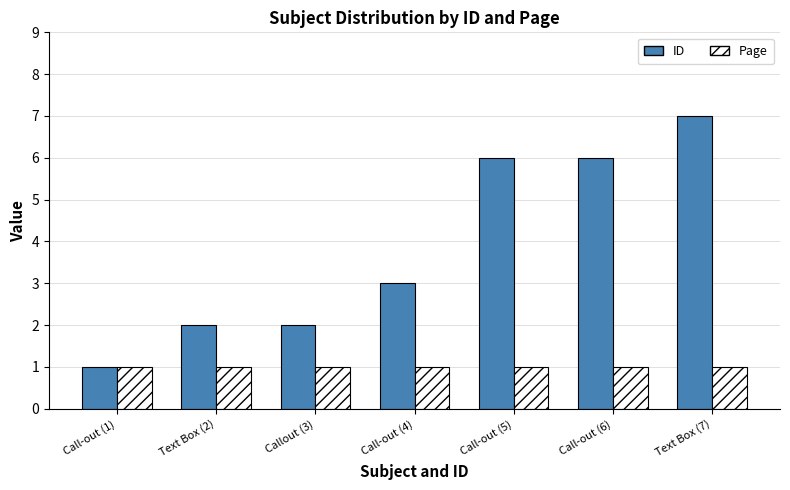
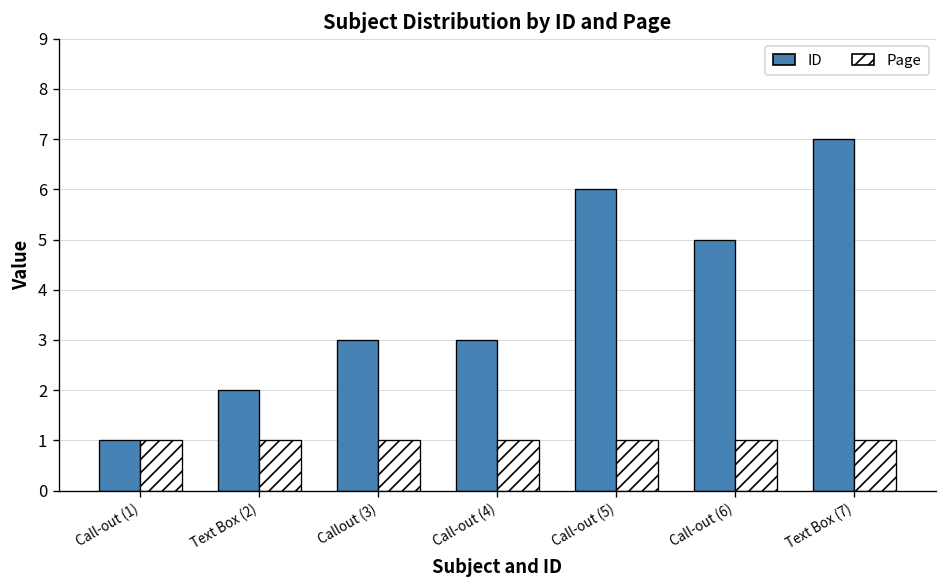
ID, Callout (3): 2 -> 3
ID, Call-out (6): 6 -> 5
